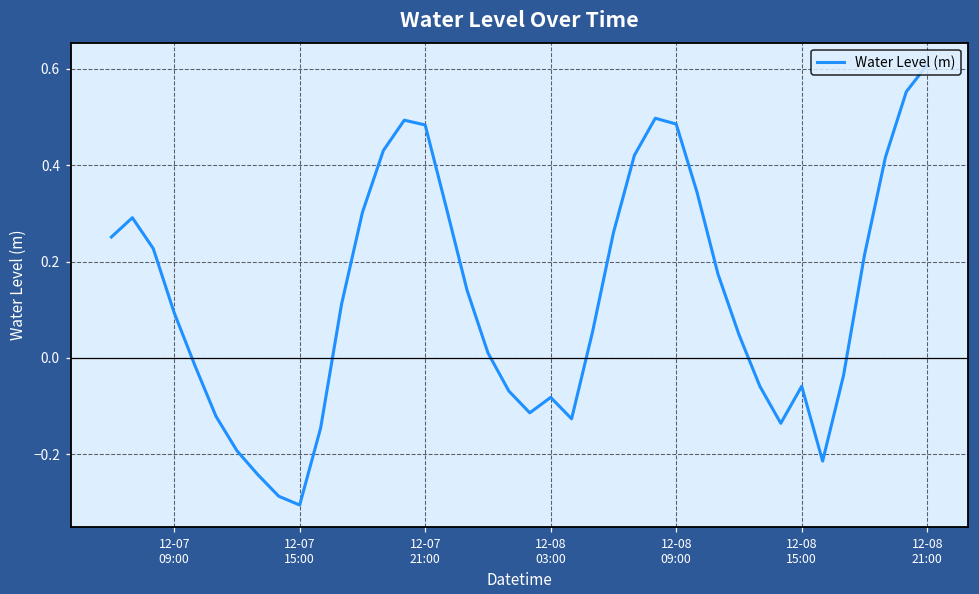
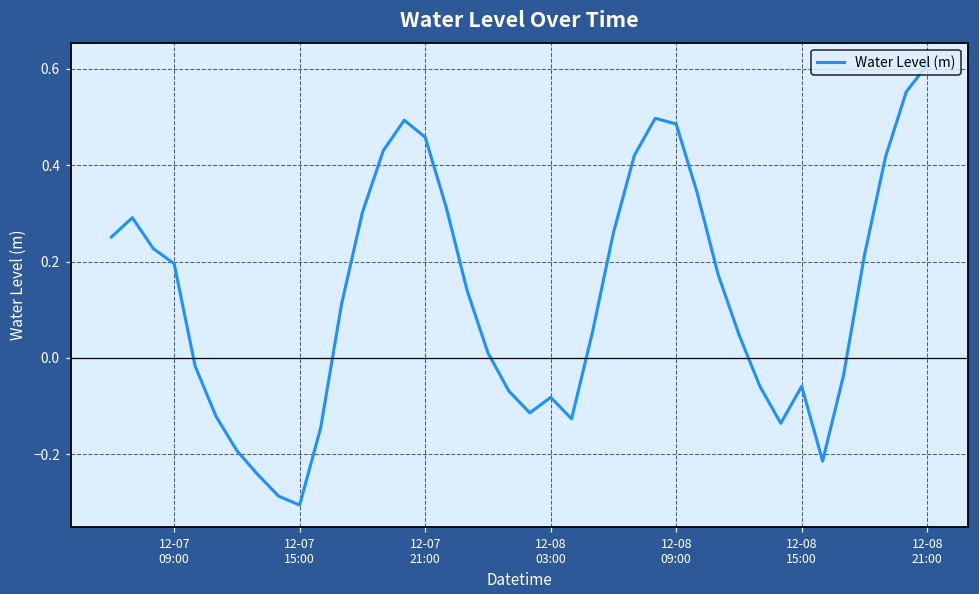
12-07 09:00: 0.09 -> 0.20
12-07 21:00: 0.48 -> 0.46
